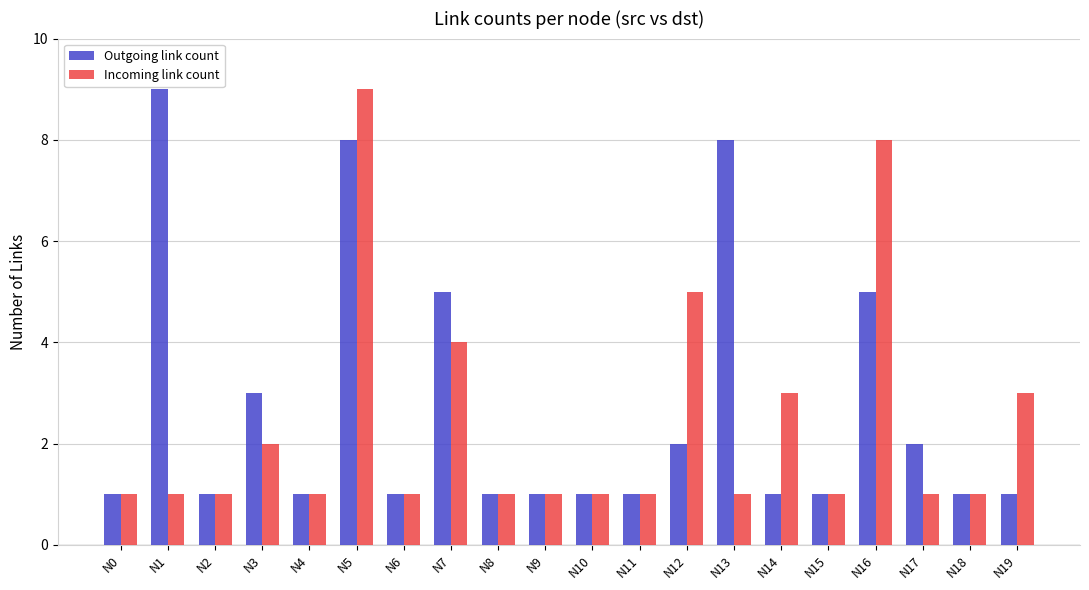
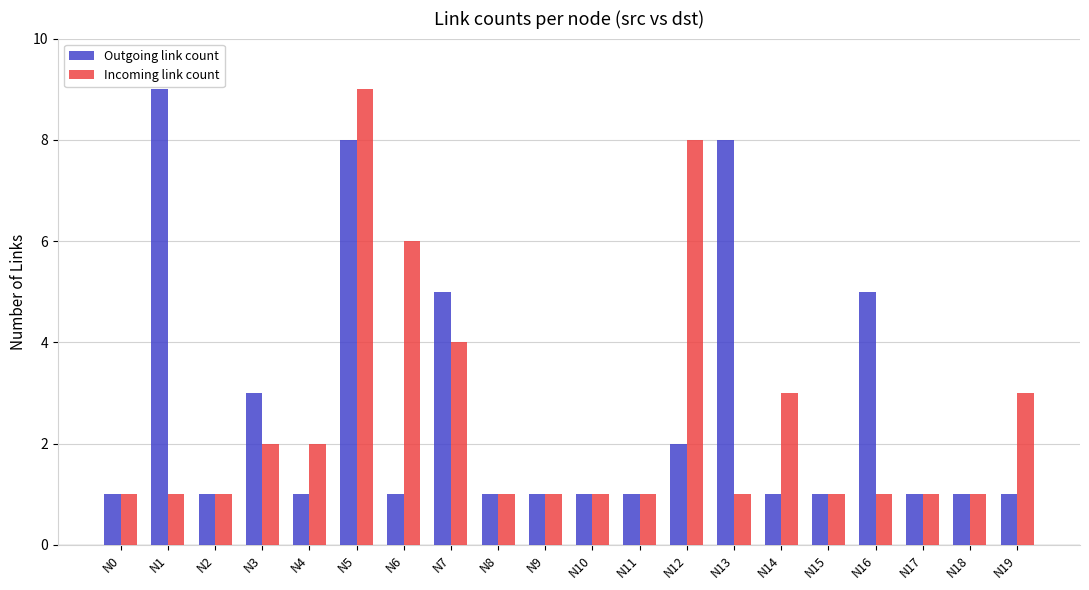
Incoming link count, N4: 1 -> 2
Incoming link count, N6: 1 -> 6
Incoming link count, N12: 5 -> 8
Incoming link count, N16: 8 -> 1
Outgoing link count, N17: 2 -> 1
